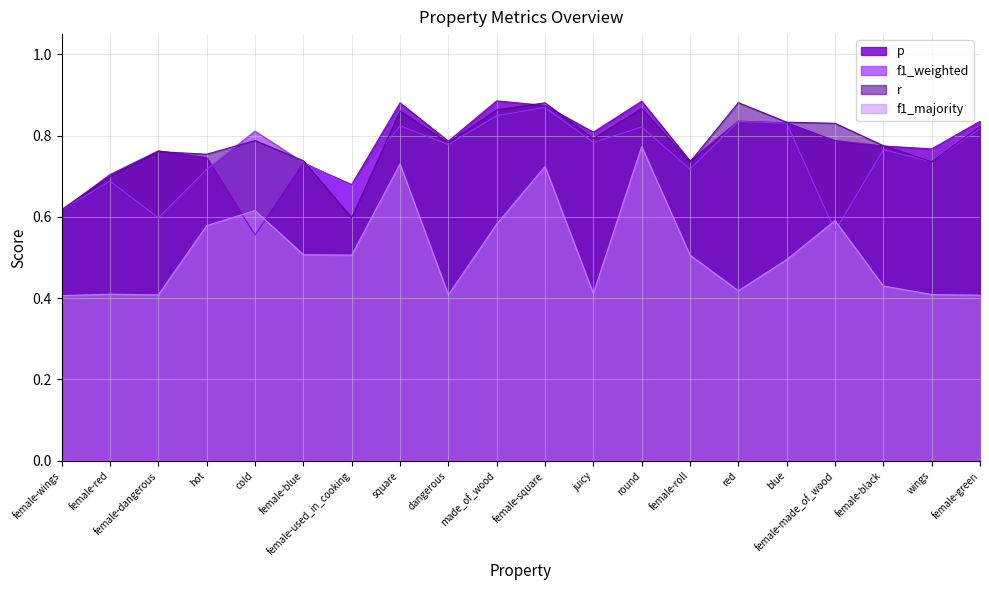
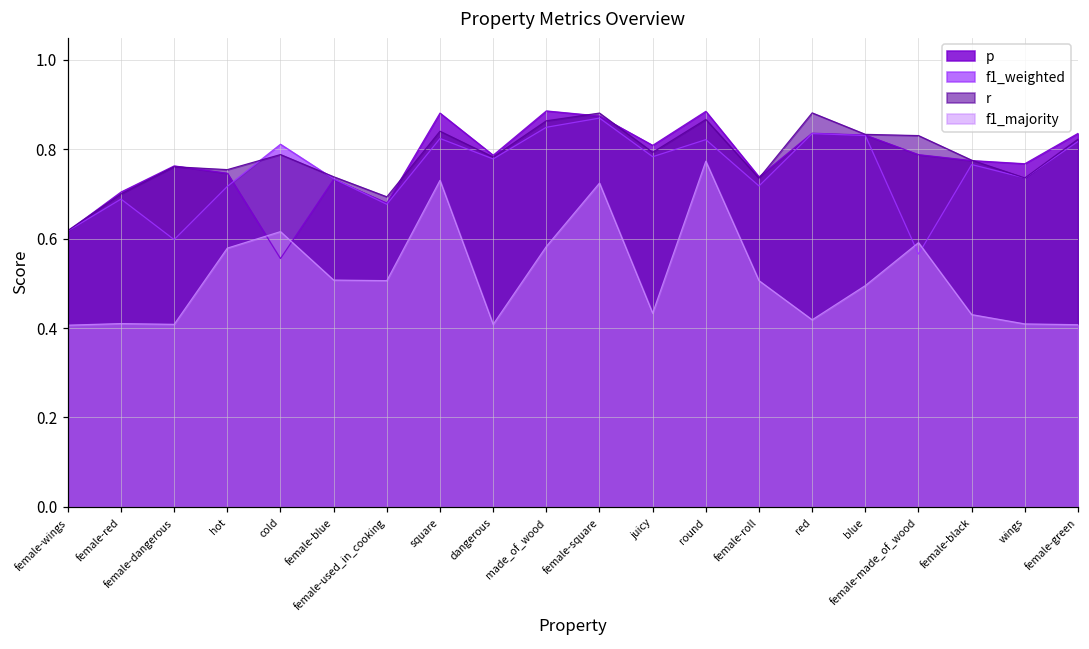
r, female-used_in_cooking: 0.60 -> 0.69
r, square: 0.86 -> 0.84
f1_majority, juicy: 0.41 -> 0.43
